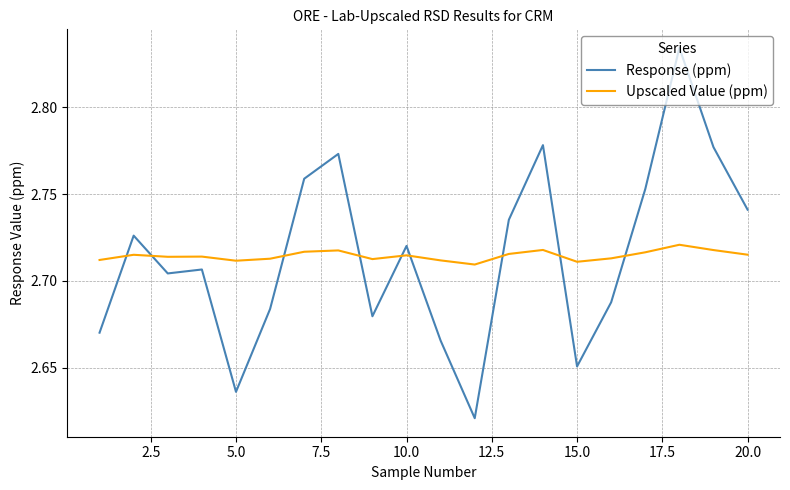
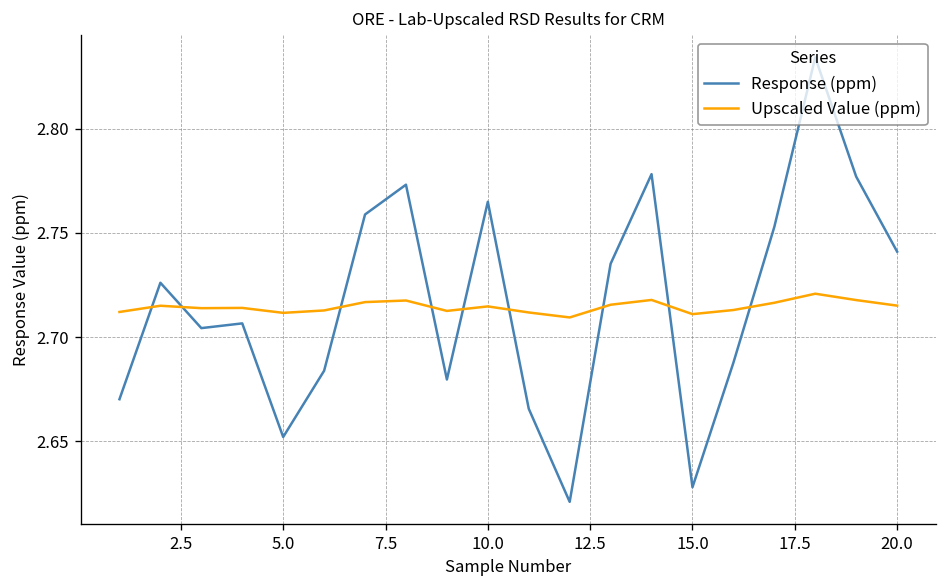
Response (ppm), 5.0: 2.636 -> 2.652
Response (ppm), 10.0: 2.720 -> 2.765
Response (ppm), 15.0: 2.651 -> 2.628
